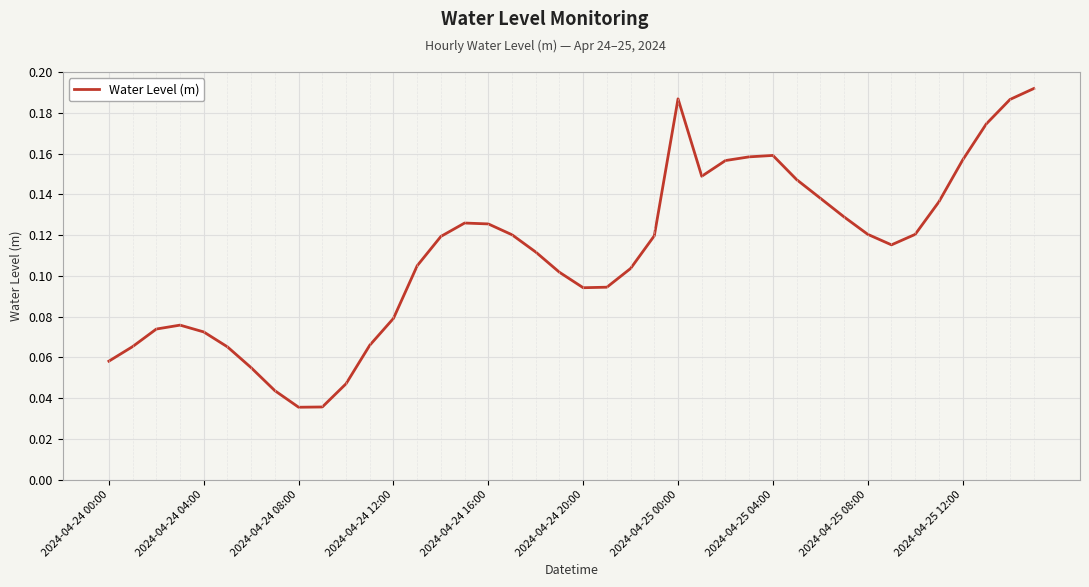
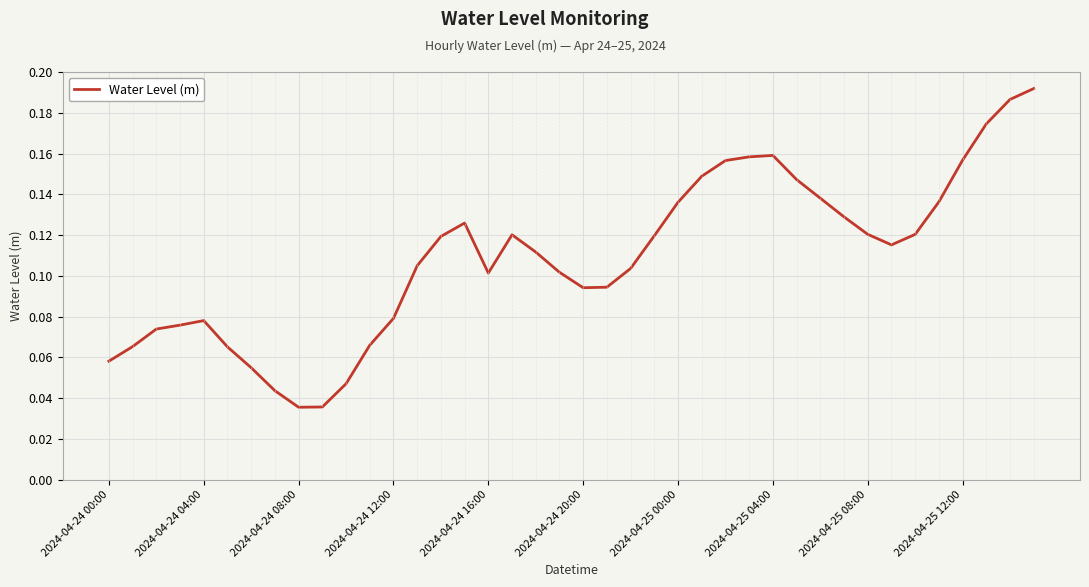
2024-04-24 04:00: 0.072 -> 0.078
2024-04-24 16:00: 0.125 -> 0.101
2024-04-25 00:00: 0.187 -> 0.136
